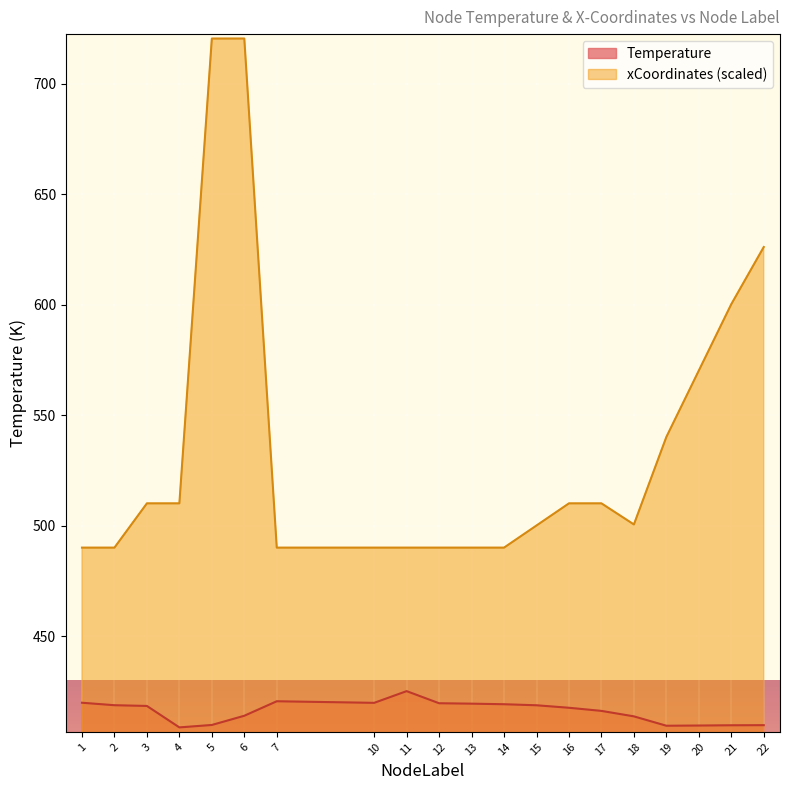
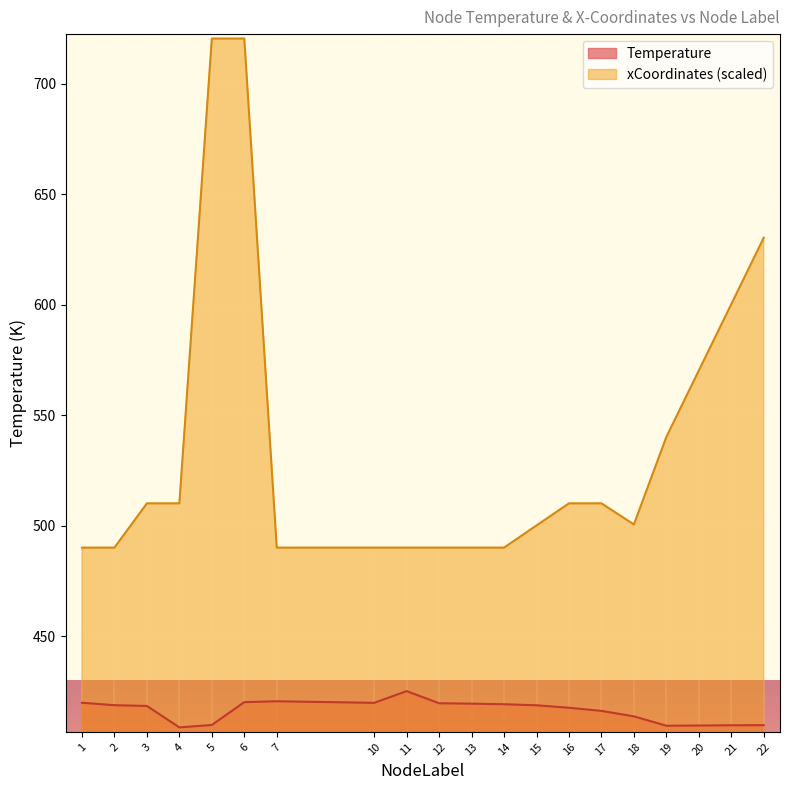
Temperature, 6: 414 -> 420
xCoordinates (scaled), 22: 626 -> 630
